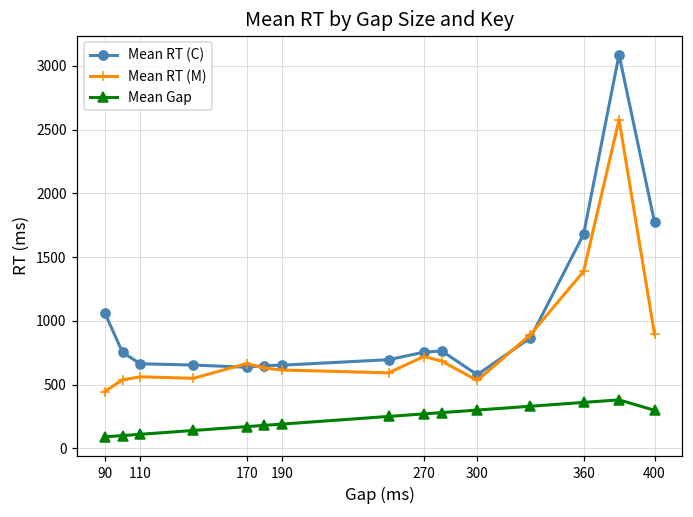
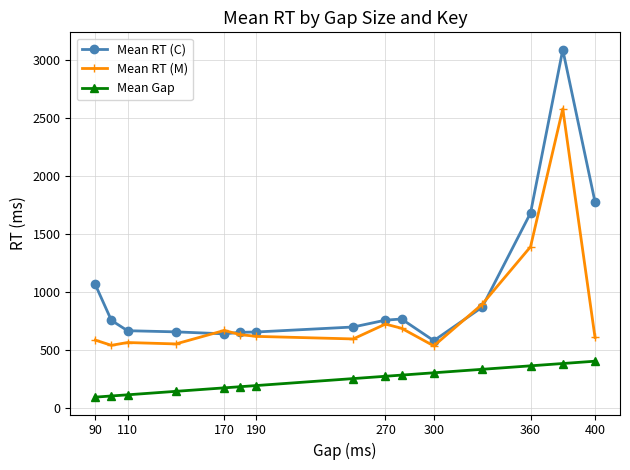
Mean RT (M), 90: 450 -> 580
Mean RT (M), 400: 900 -> 610
Mean Gap, 400: 300 -> 400
